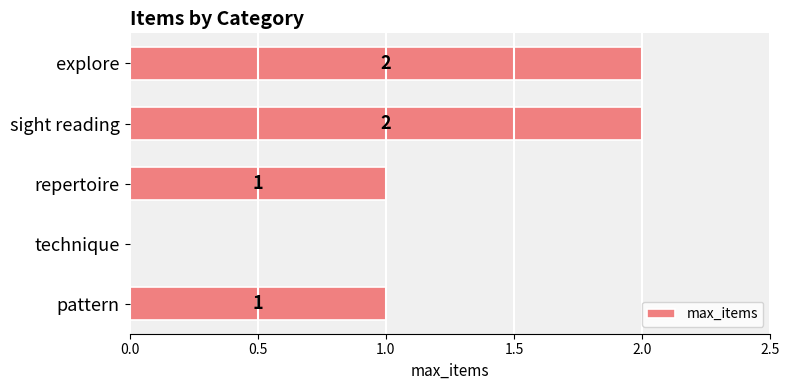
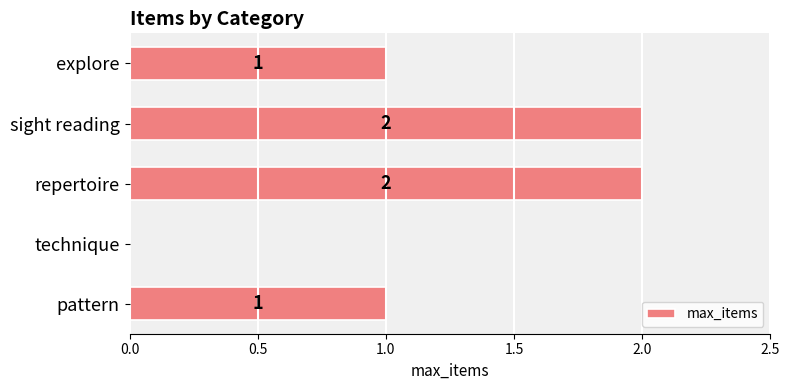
explore: 2 -> 1
repertoire: 1 -> 2
